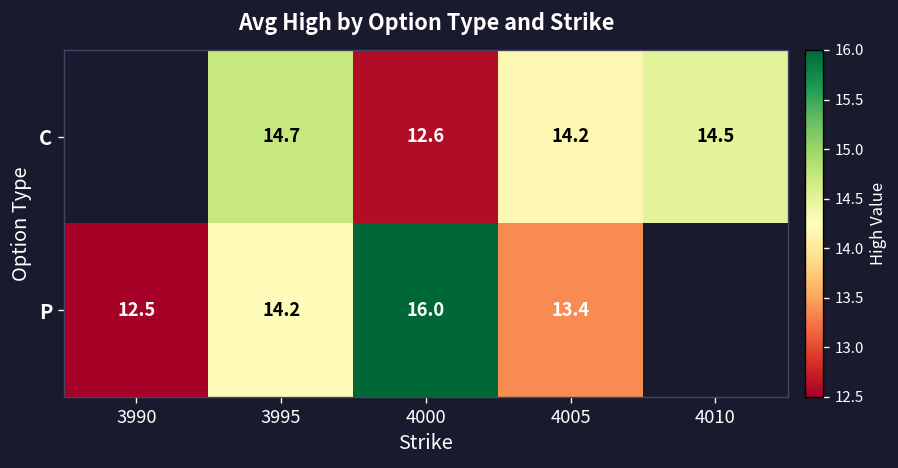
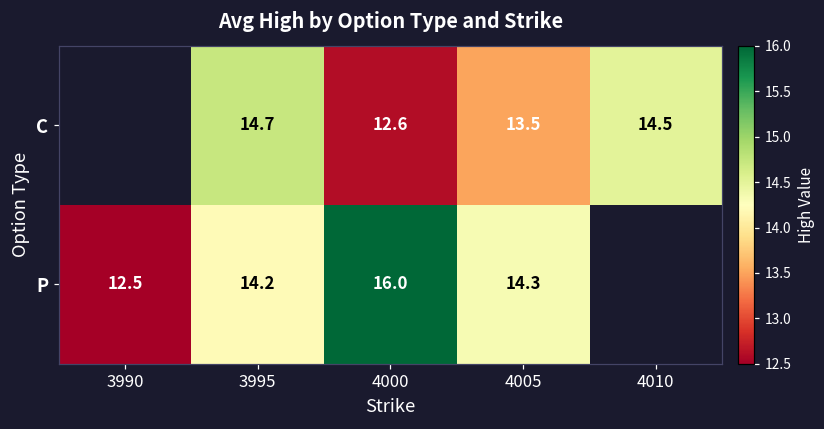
C, 4005: 14.2 -> 13.5
P, 4005: 13.4 -> 14.3
